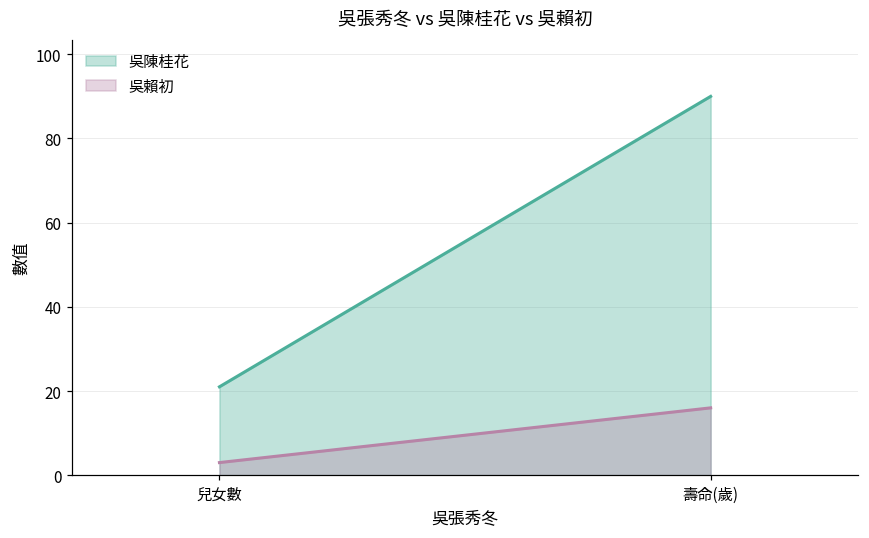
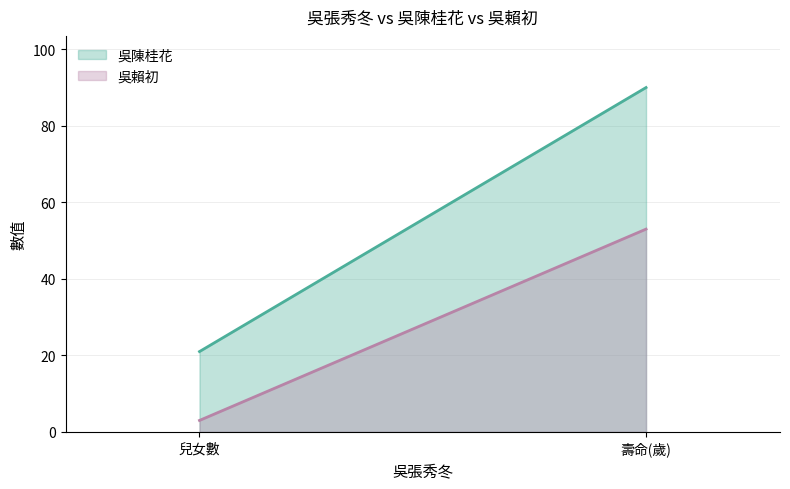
吳賴初, 壽命(歲): 16 -> 53
